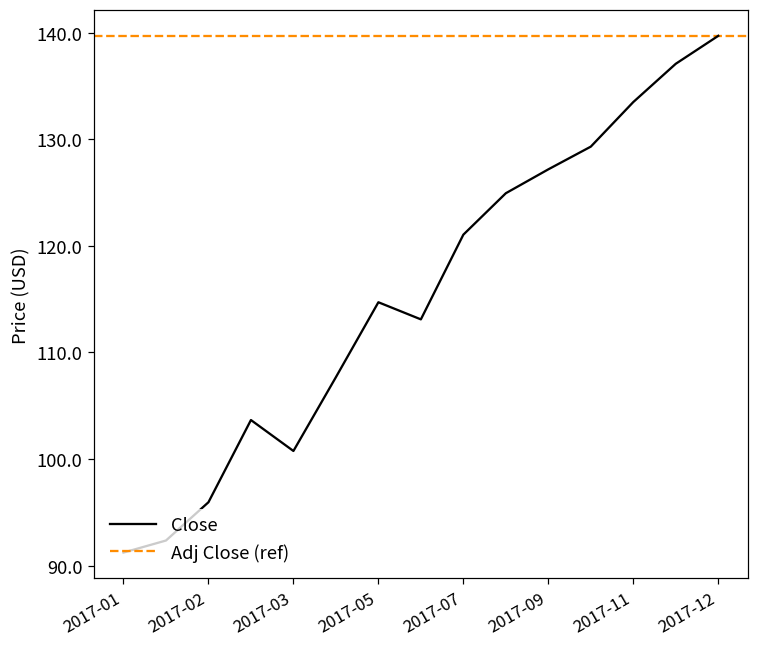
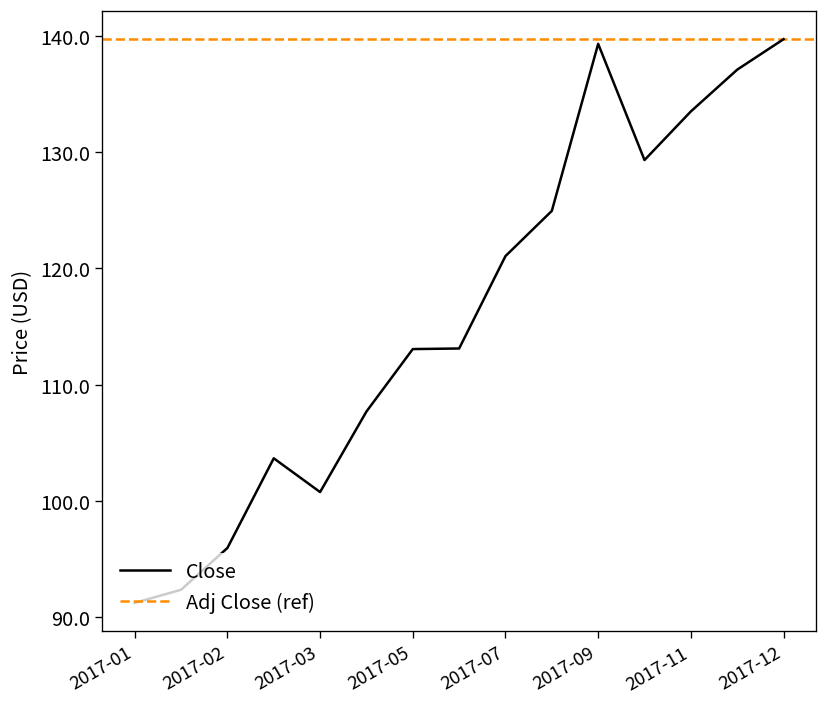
2017-05: 115 -> 113
2017-09: 127 -> 139
